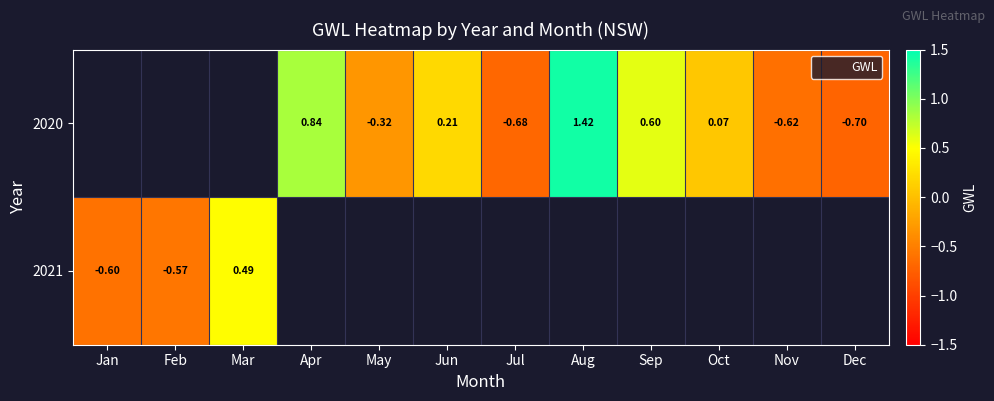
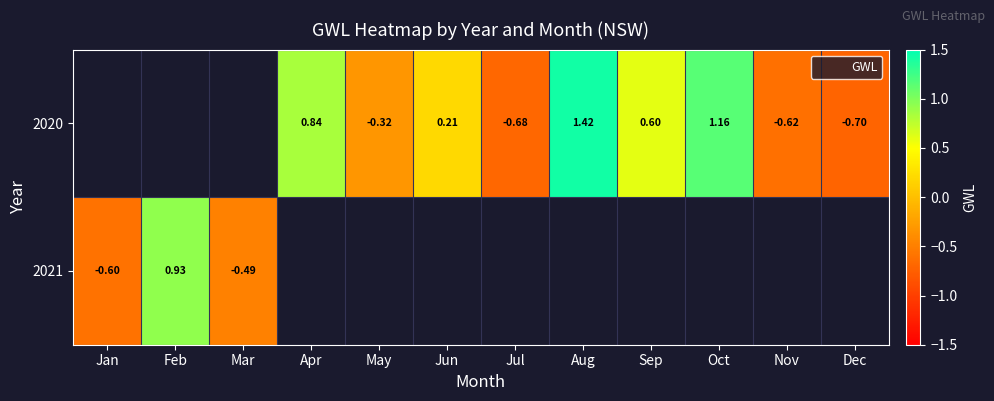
2020, Oct: 0.07 -> 1.16
2021, Feb: -0.57 -> 0.93
2021, Mar: 0.49 -> -0.49
